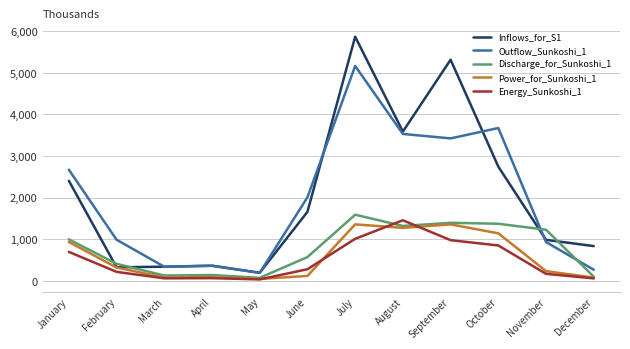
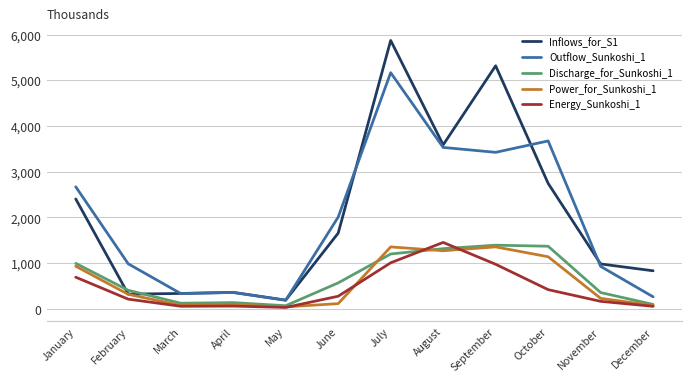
Discharge_for_Sunkoshi_1, July: 1,600 -> 1,200
Energy_Sunkoshi_1, October: 800 -> 400
Discharge_for_Sunkoshi_1, November: 1,200 -> 400
